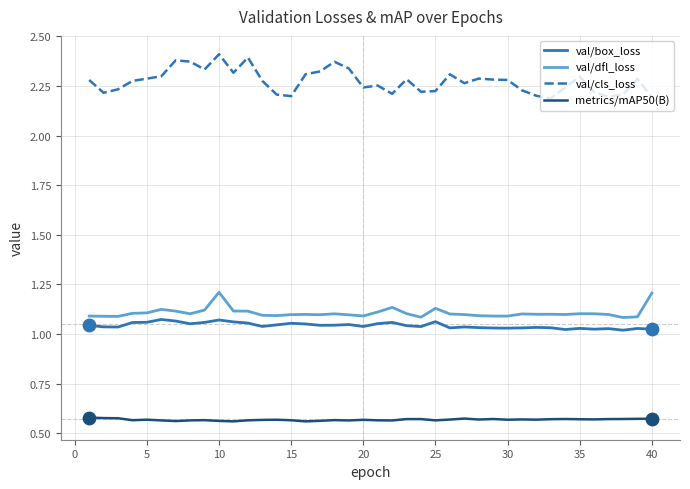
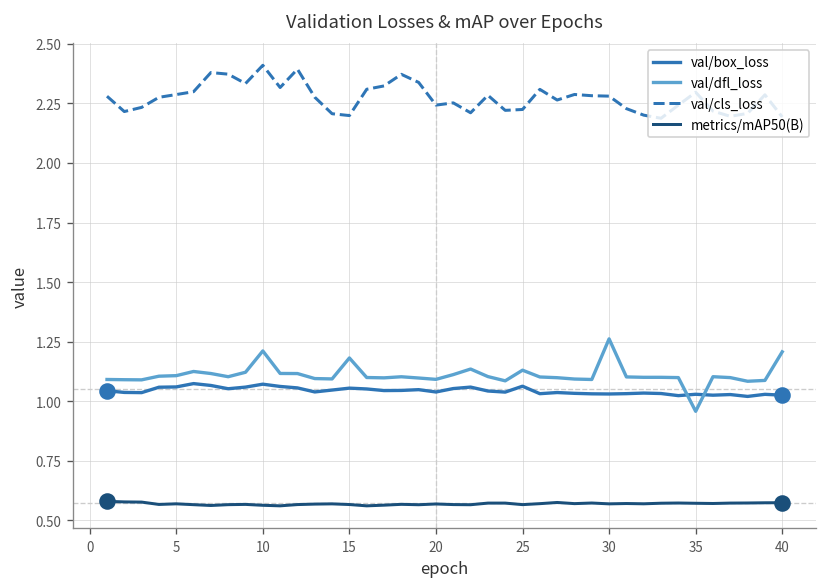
val/dfl_loss, 15: 1.10 -> 1.18
val/dfl_loss, 30: 1.09 -> 1.26
val/dfl_loss, 35: 1.10 -> 0.96
